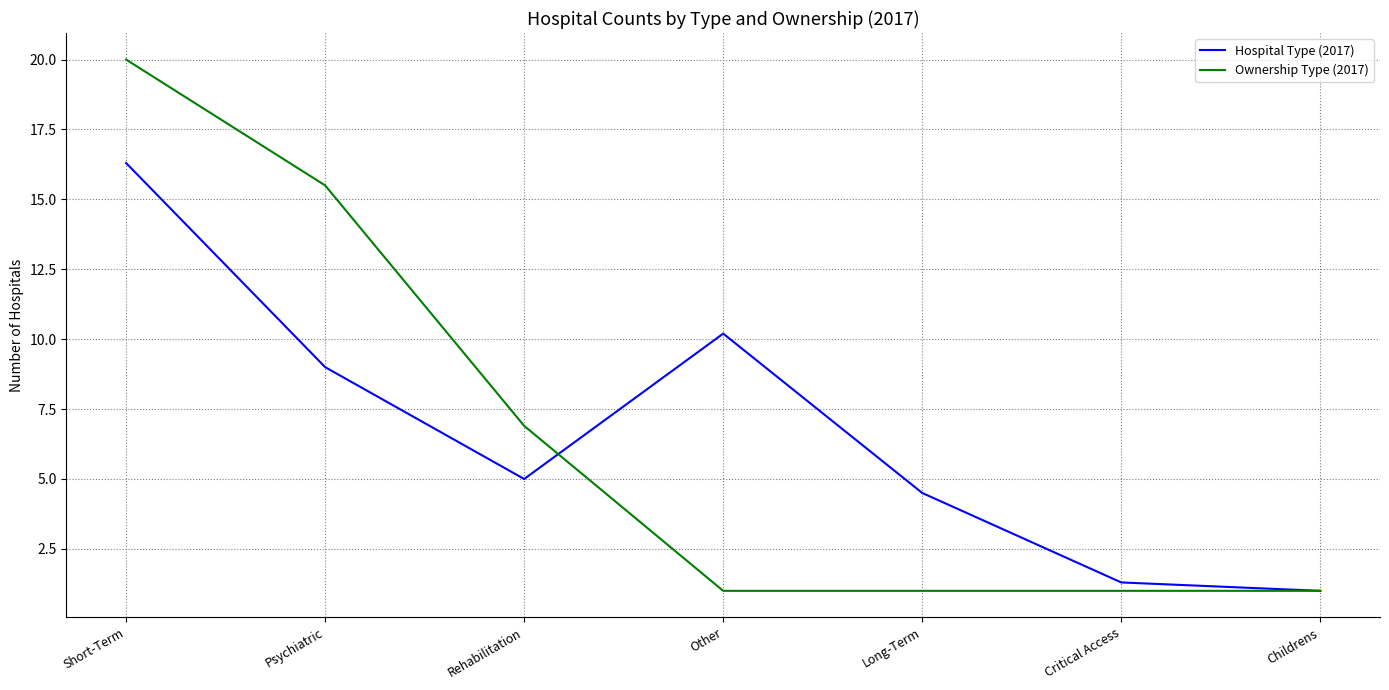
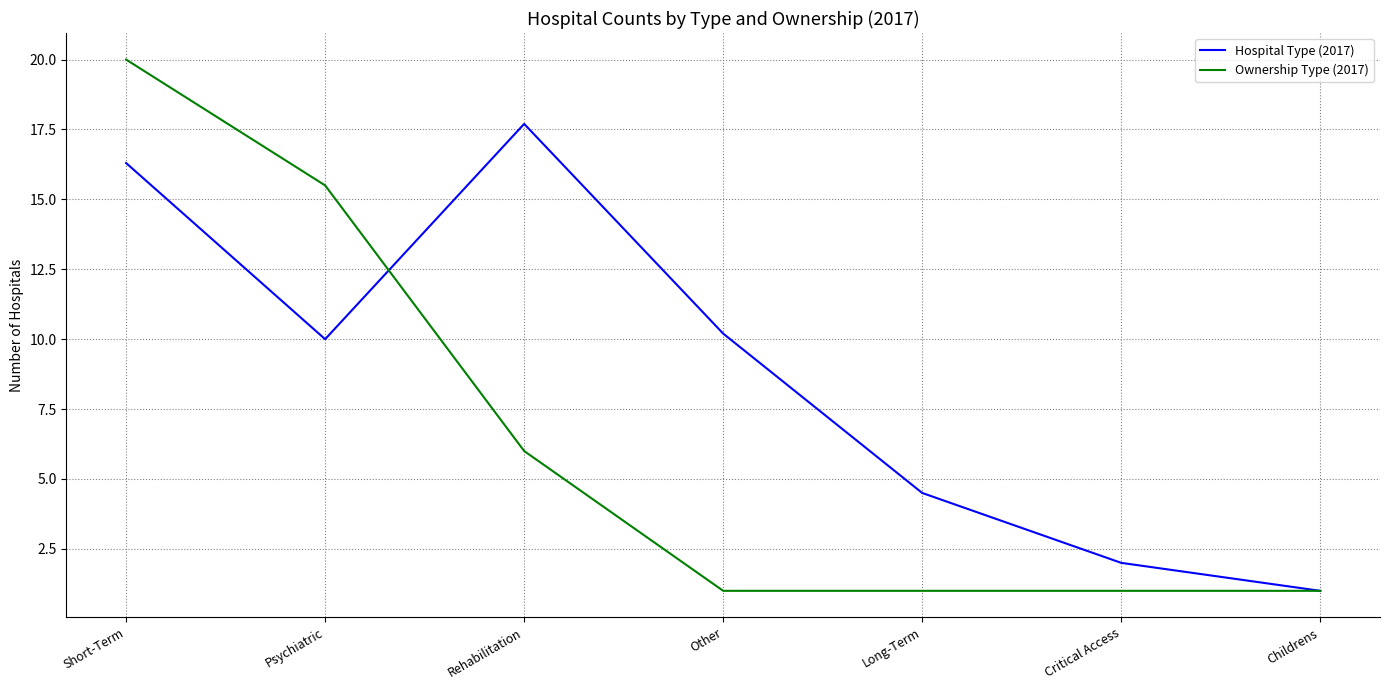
Hospital Type (2017), Psychiatric: 9 -> 10
Hospital Type (2017), Rehabilitation: 5.0 -> 17.7
Ownership Type (2017), Rehabilitation: 6.9 -> 6.0
Hospital Type (2017), Critical Access: 1.3 -> 2.0
